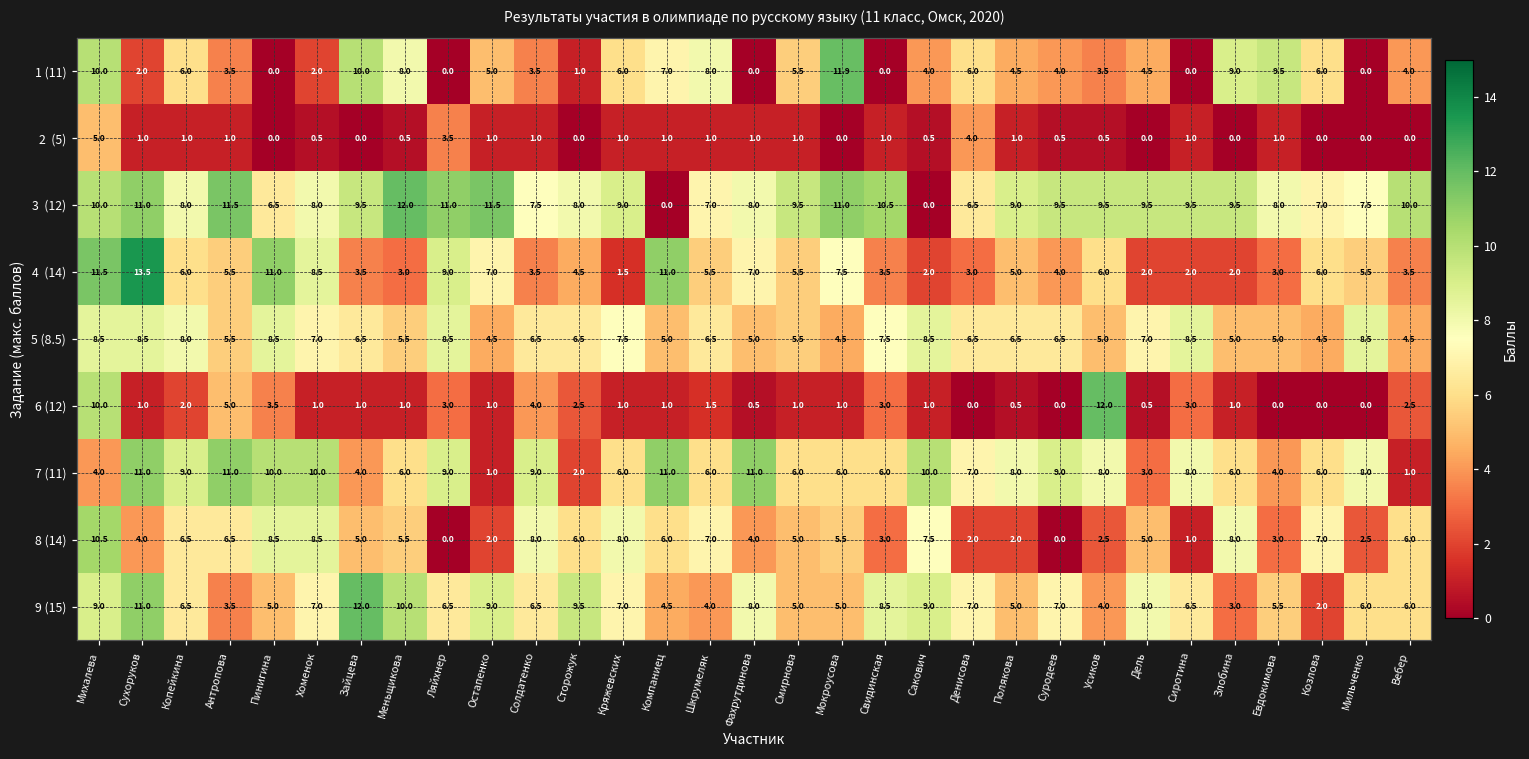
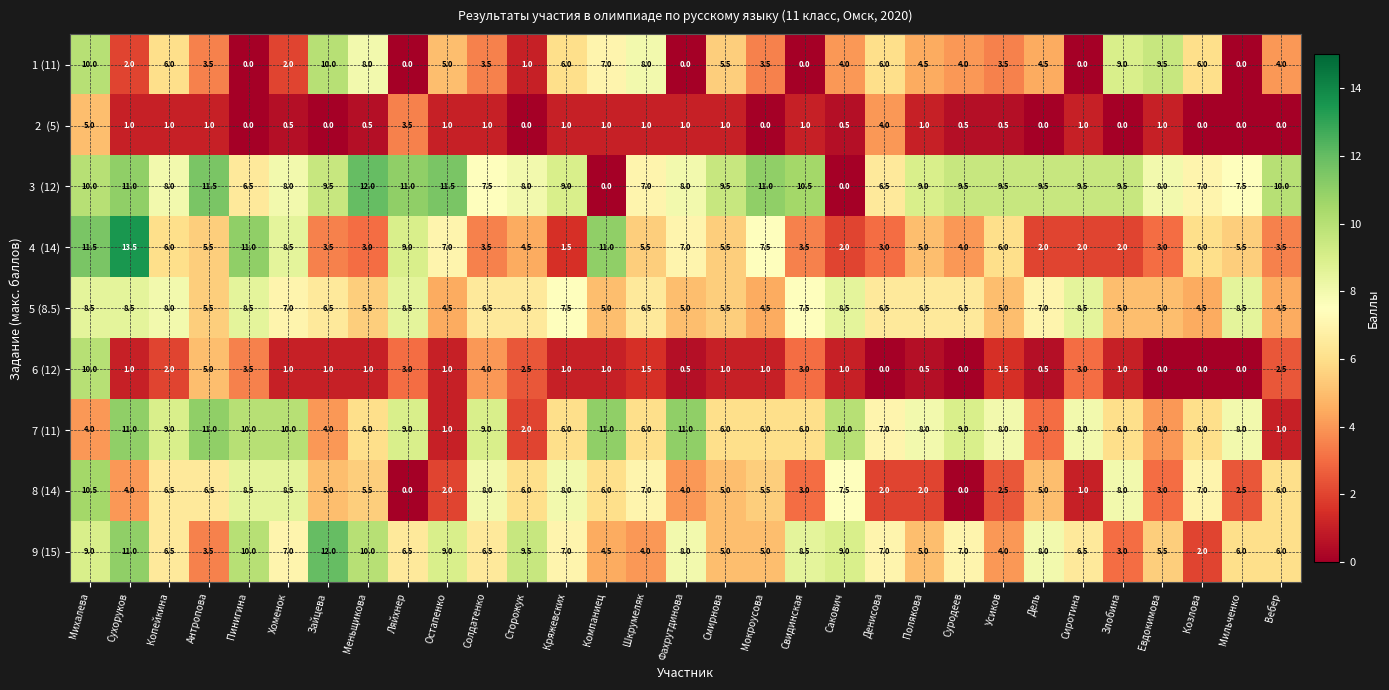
1 (11), Мокроусова: 11.9 -> 3.5
6 (12), Усиков: 12.0 -> 1.5
9 (15), Пинигина: 5.0 -> 10.0
